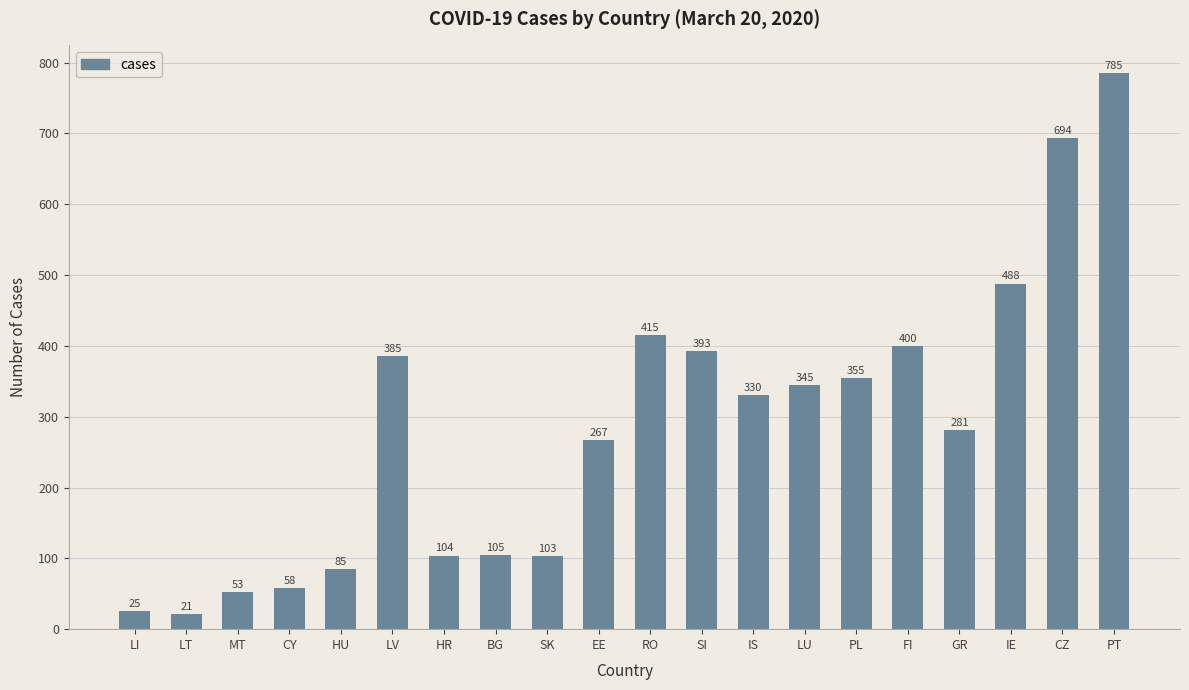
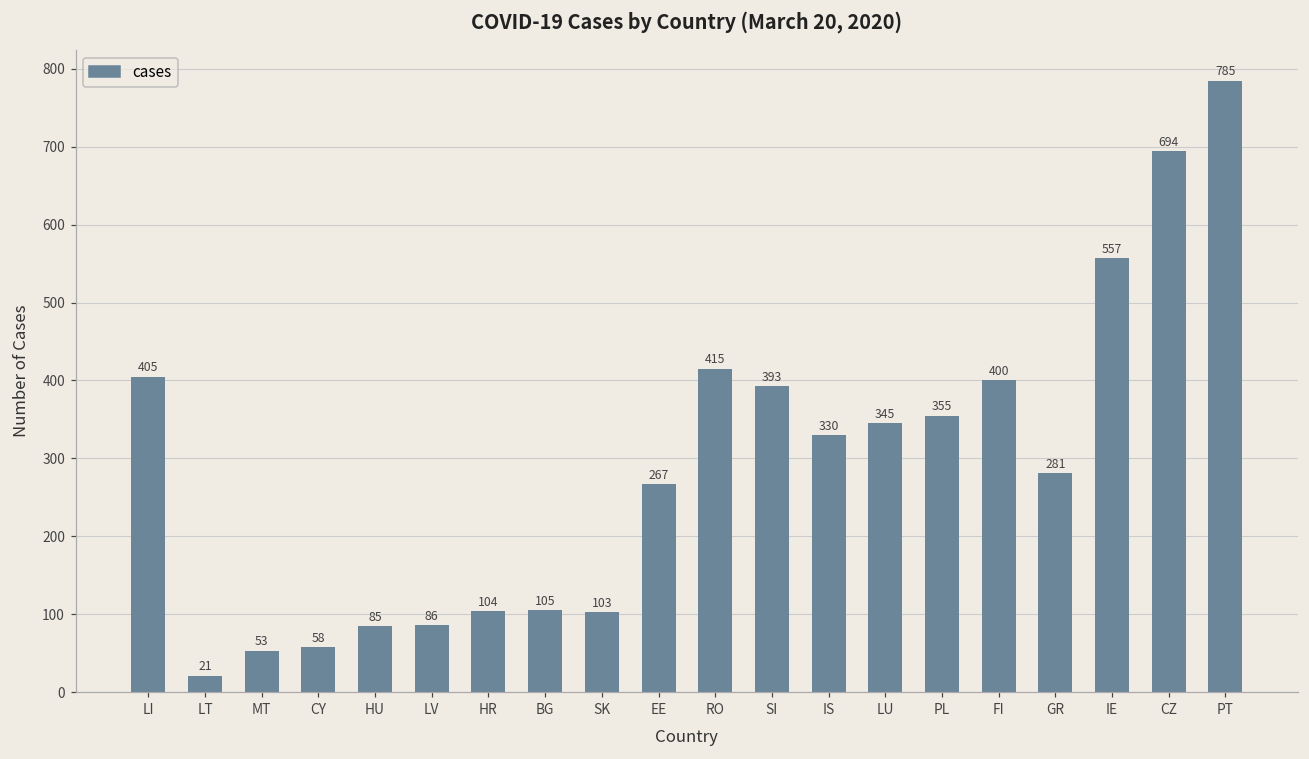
LI: 25 -> 405
LV: 385 -> 86
IE: 488 -> 557
